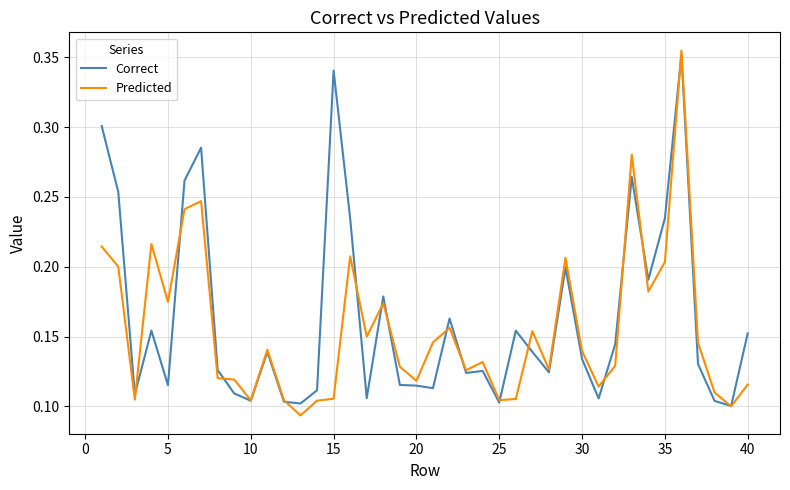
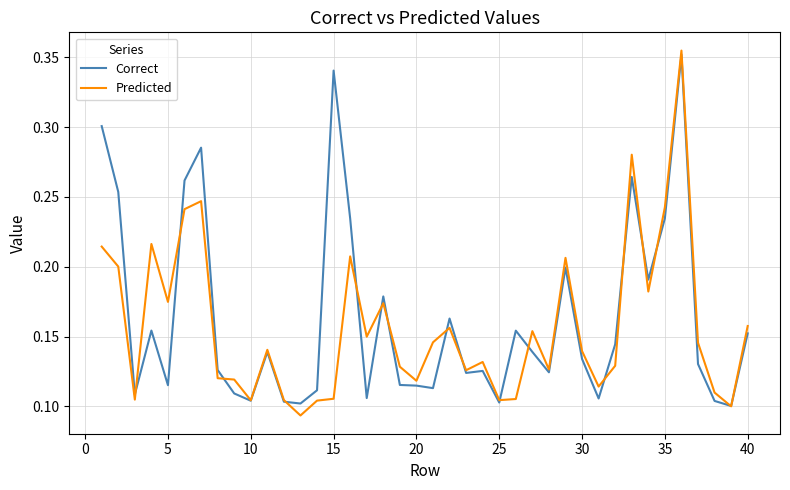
Predicted, 35: 0.203 -> 0.243
Predicted, 40: 0.116 -> 0.158
